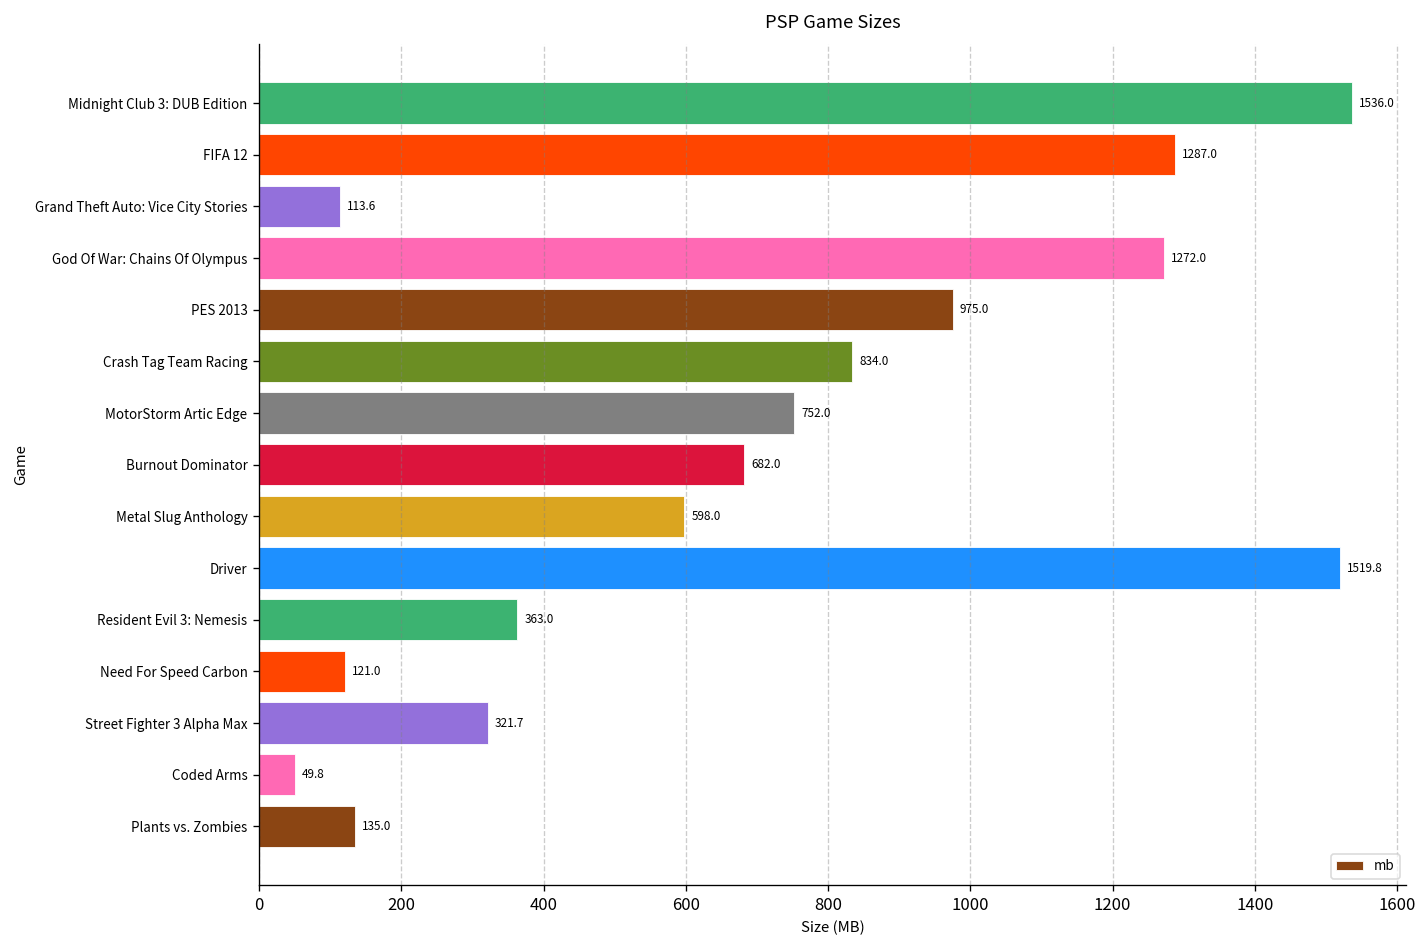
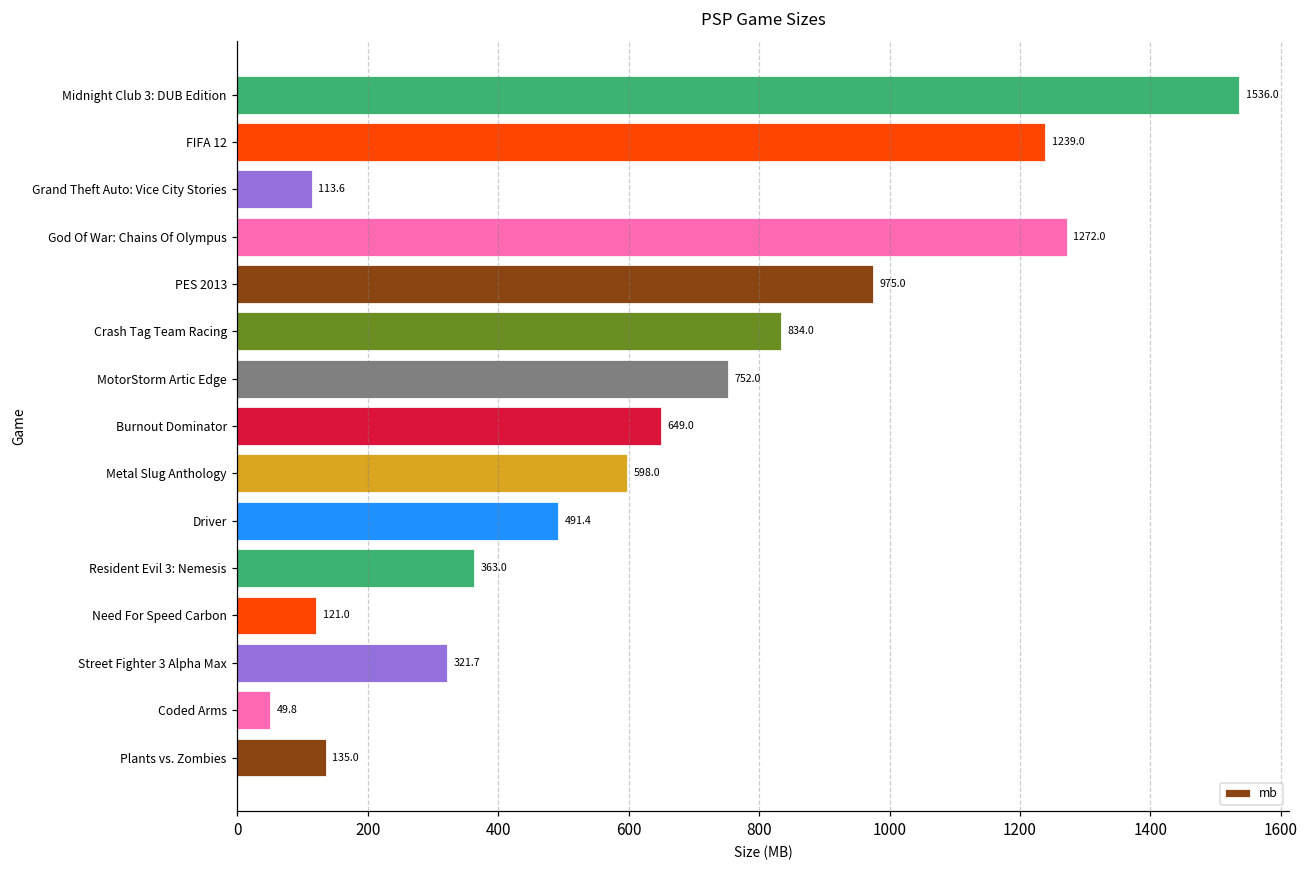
FIFA 12: 1287.0 -> 1239.0
Burnout Dominator: 682.0 -> 649.0
Driver: 1519.8 -> 491.4
